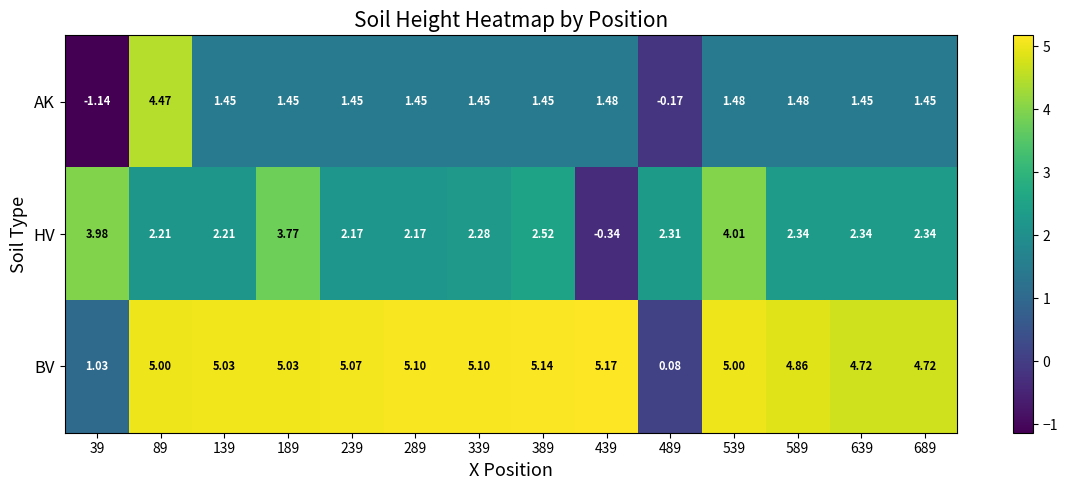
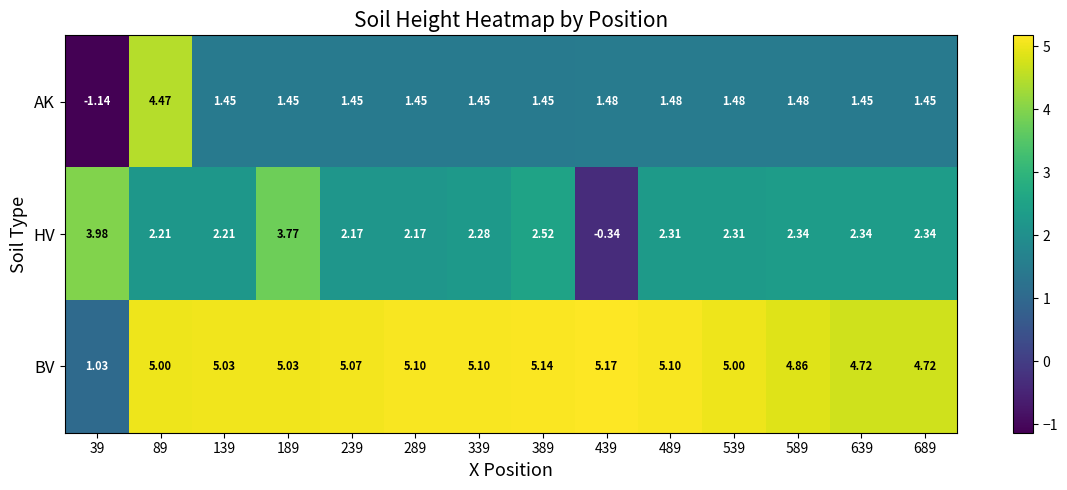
AK, 489: -0.17 -> 1.48
HV, 539: 4.01 -> 2.31
BV, 489: 0.08 -> 5.10
